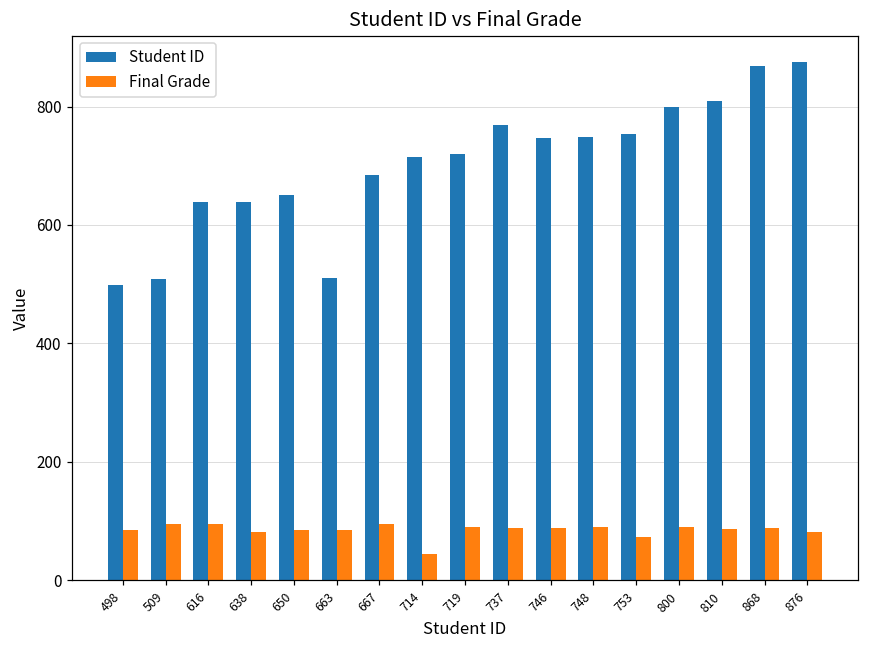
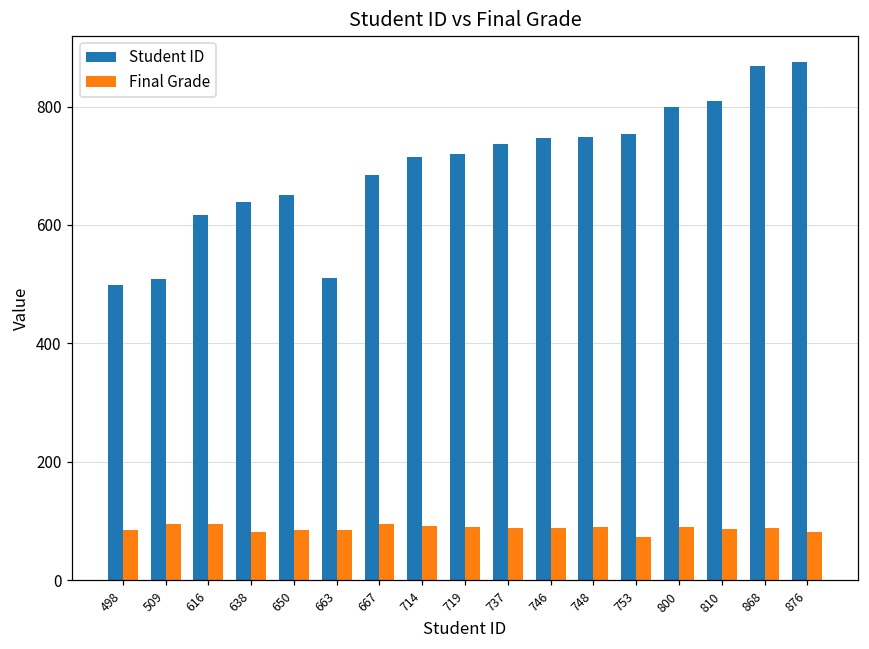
Student ID, 616: 640 -> 620
Final Grade, 714: 40 -> 90
Student ID, 737: 770 -> 740
